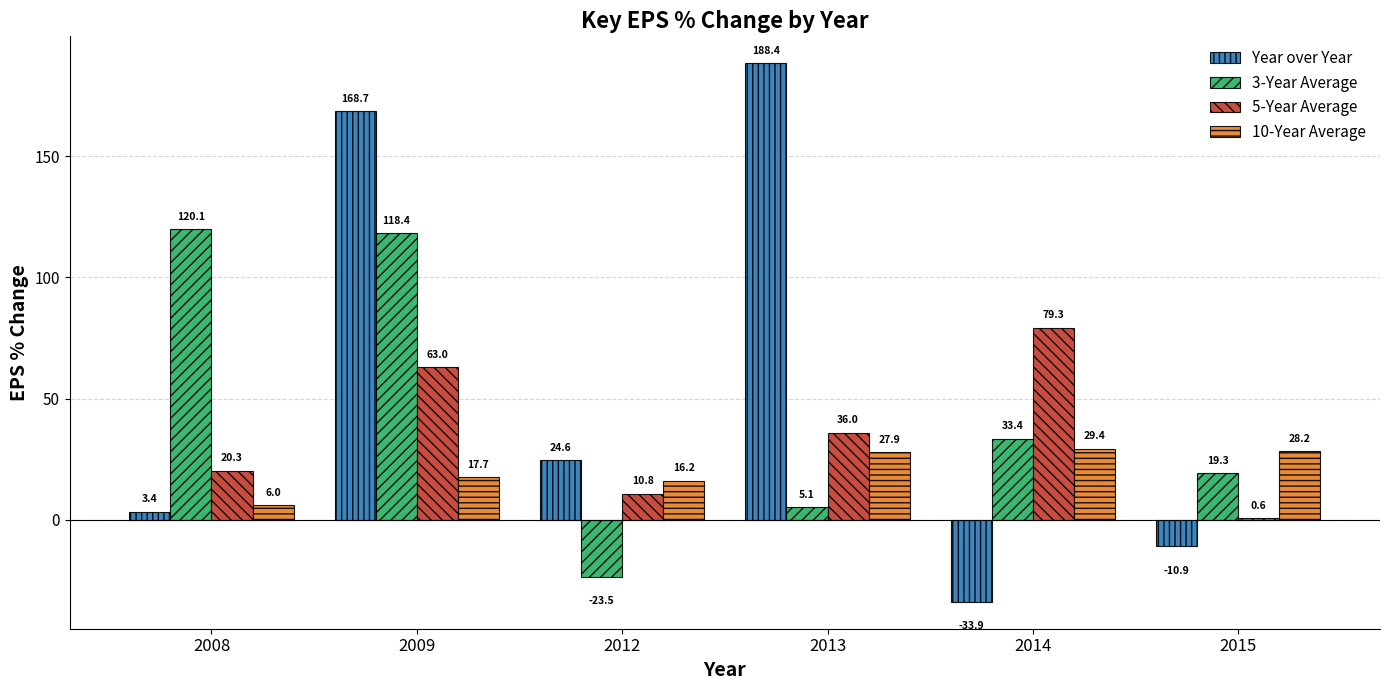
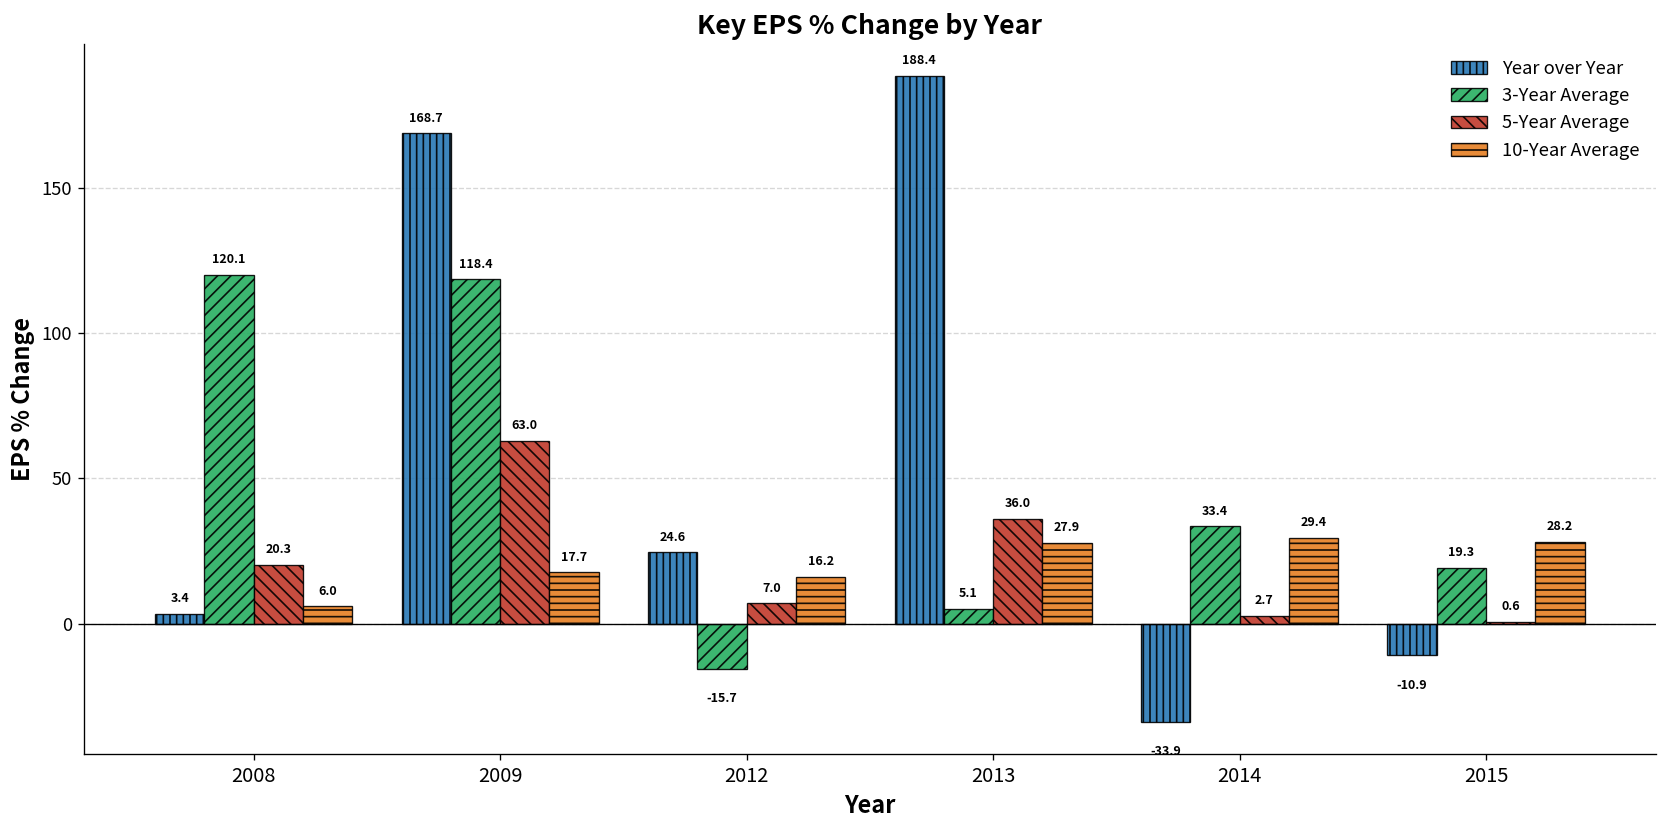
3-Year Average, 2012: -23.5 -> -15.7
5-Year Average, 2012: 10.8 -> 7.0
5-Year Average, 2014: 79.3 -> 2.7
